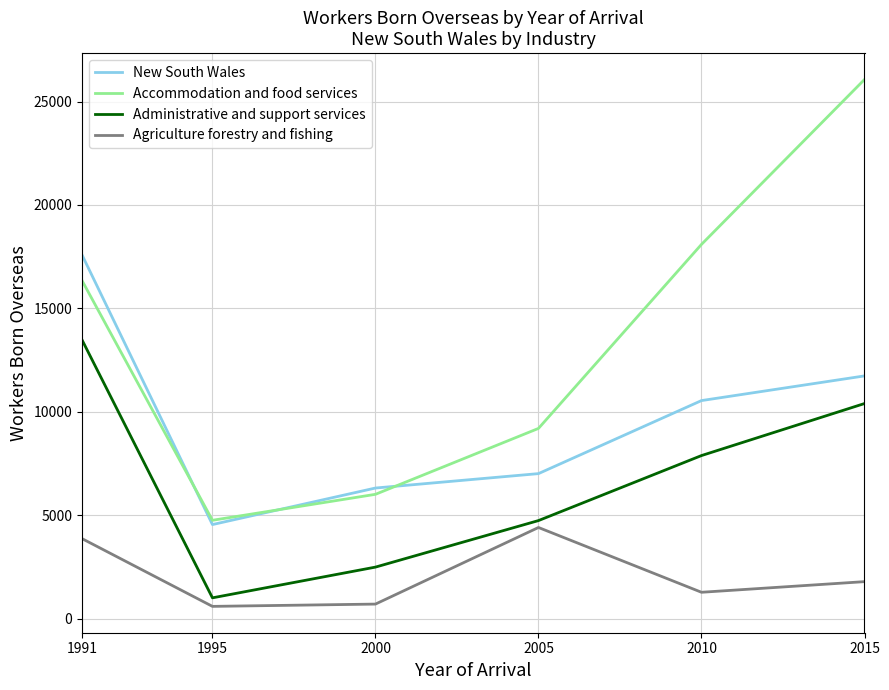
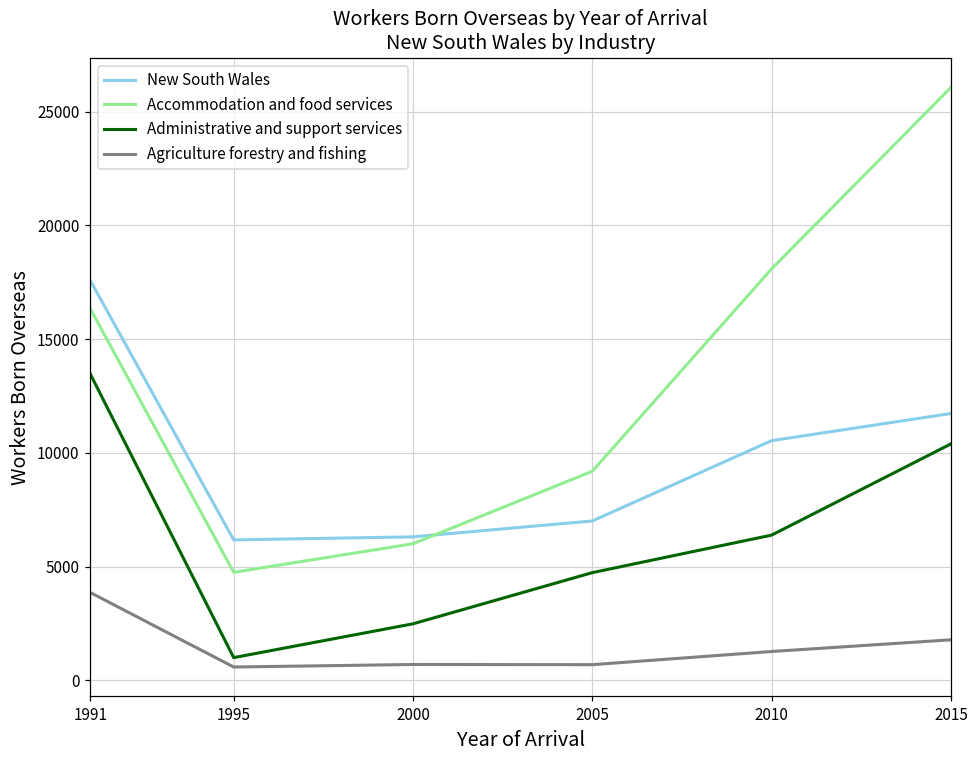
New South Wales, 1995: 4500 -> 6200
Agriculture forestry and fishing, 2005: 4400 -> 700
Administrative and support services, 2010: 7900 -> 6400
